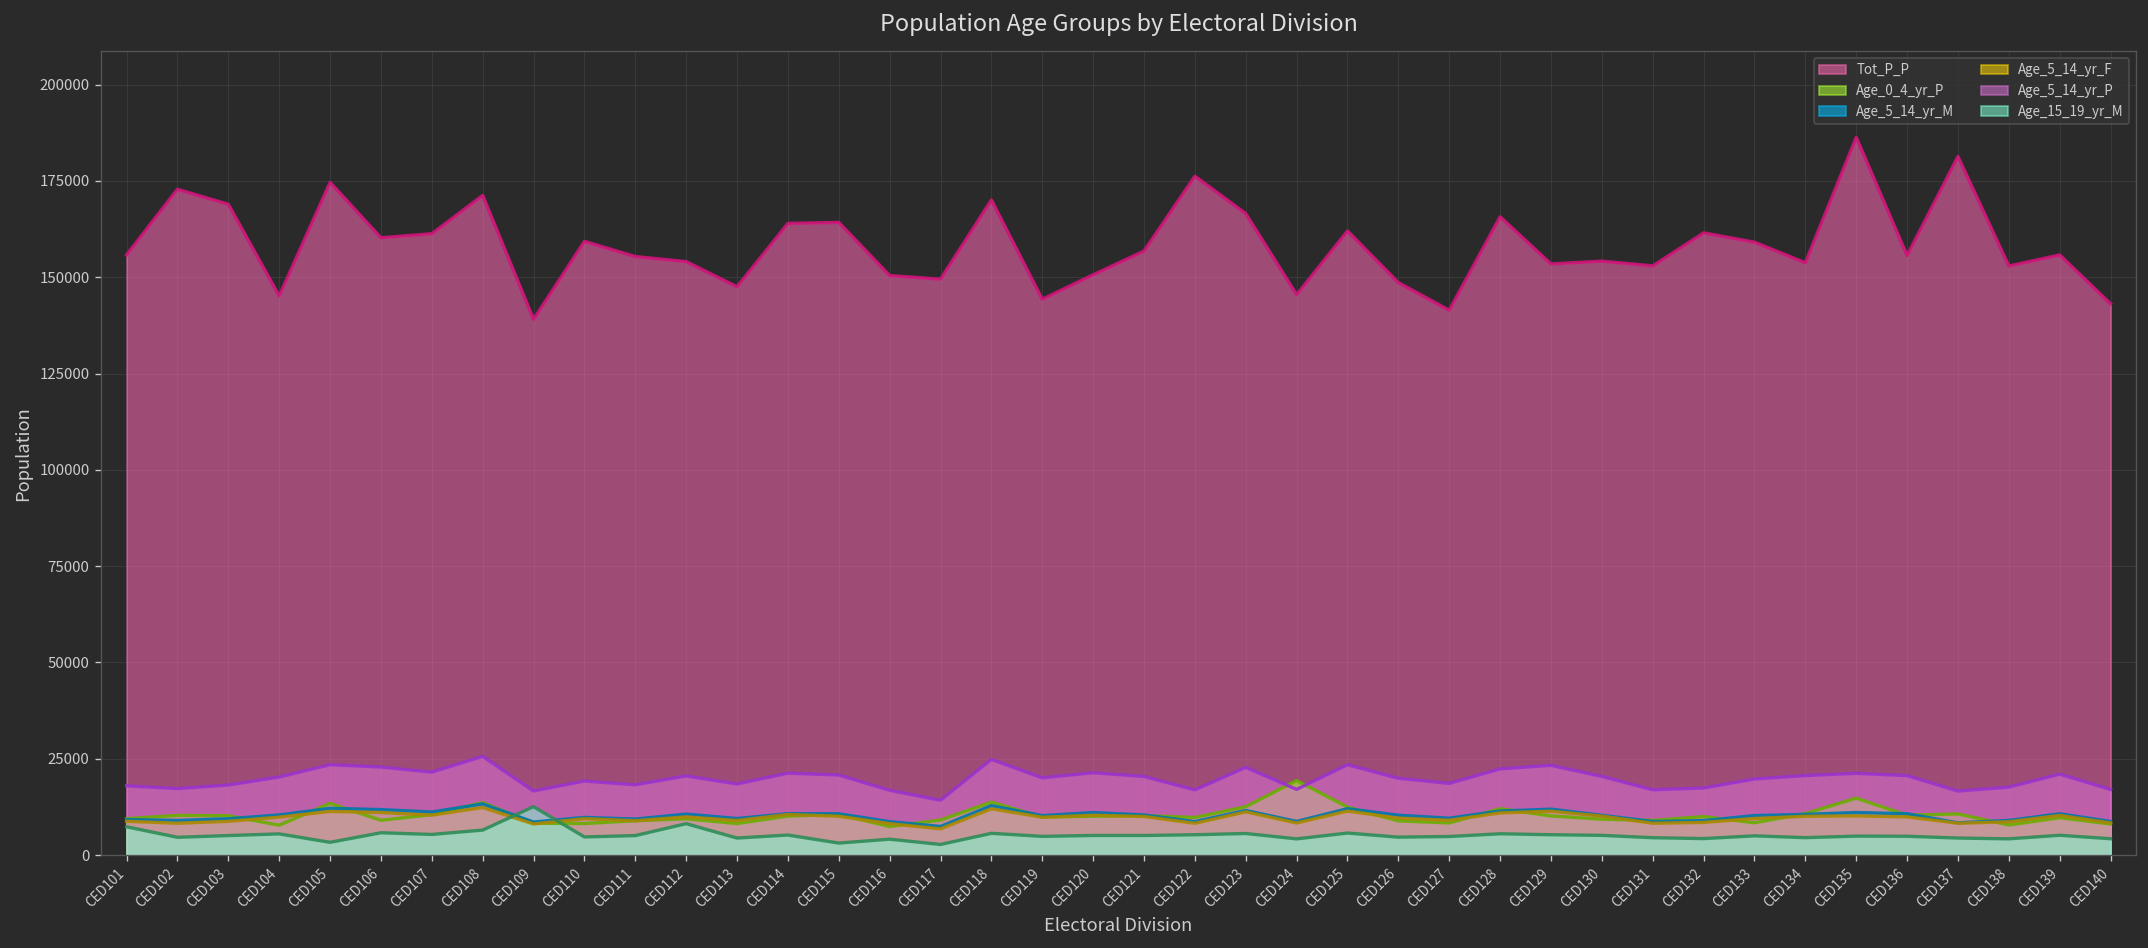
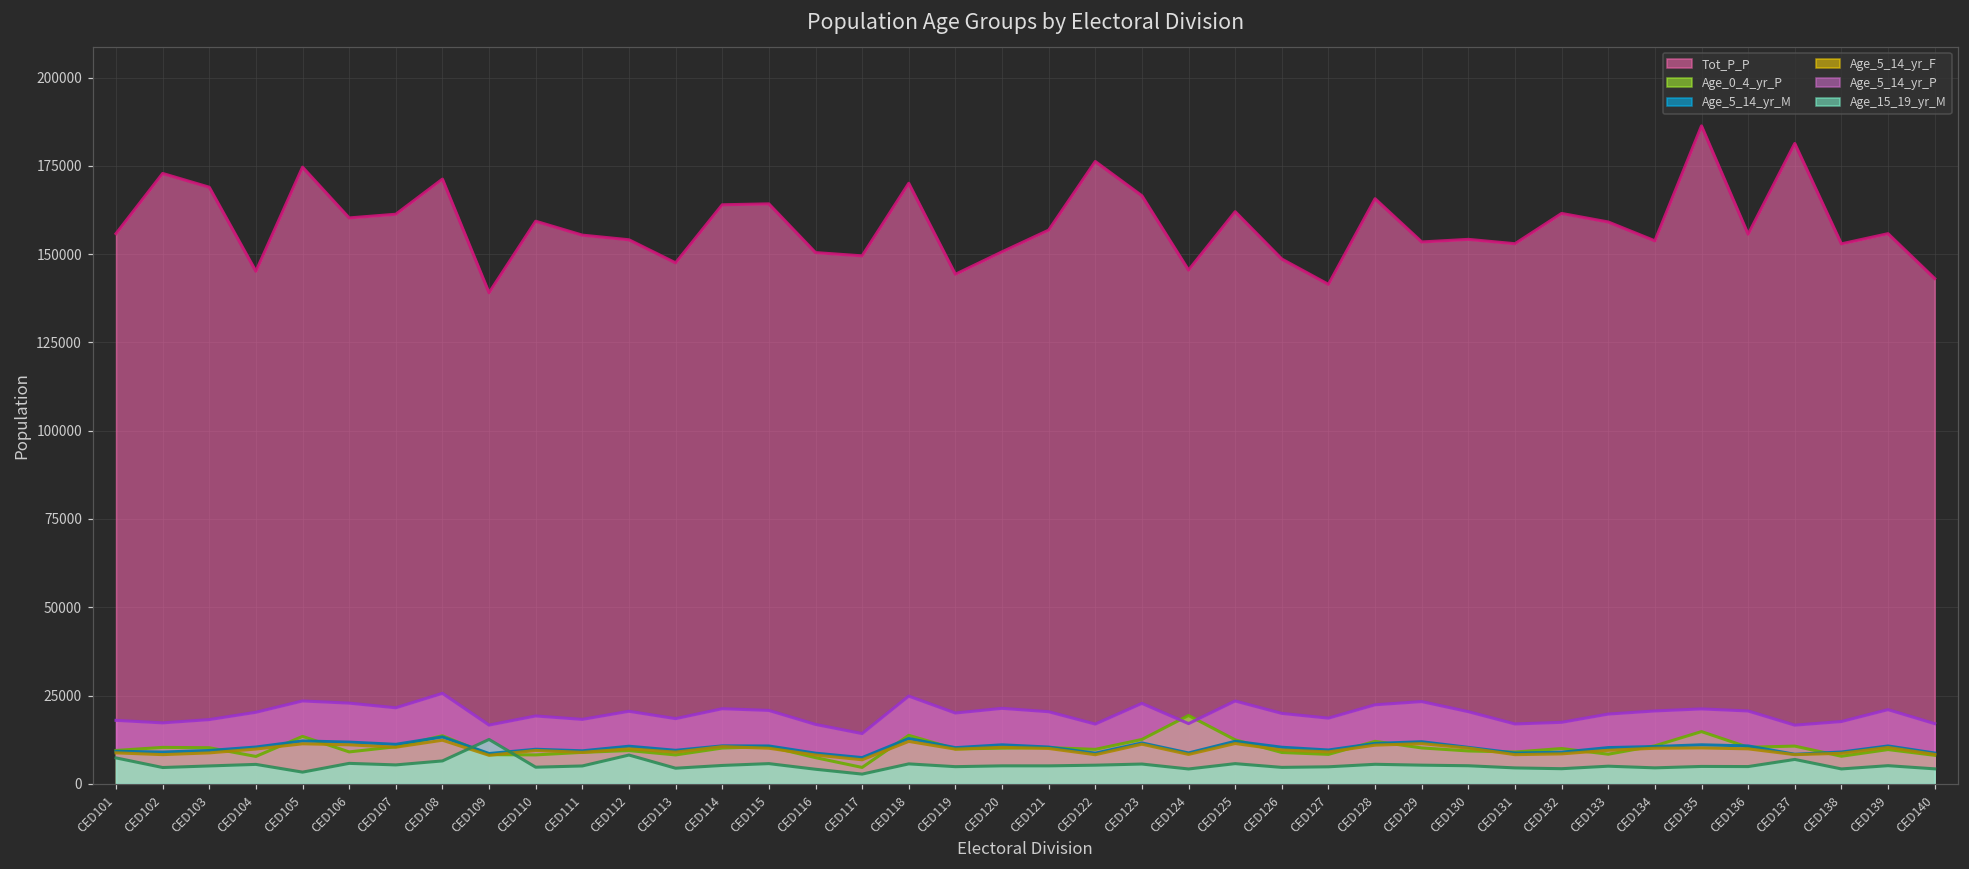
Age_15_19_yr_M, CED115: 3000 -> 6000
Age_0_4_yr_P, CED117: 9000 -> 5000
Age_15_19_yr_M, CED137: 4000 -> 7000
